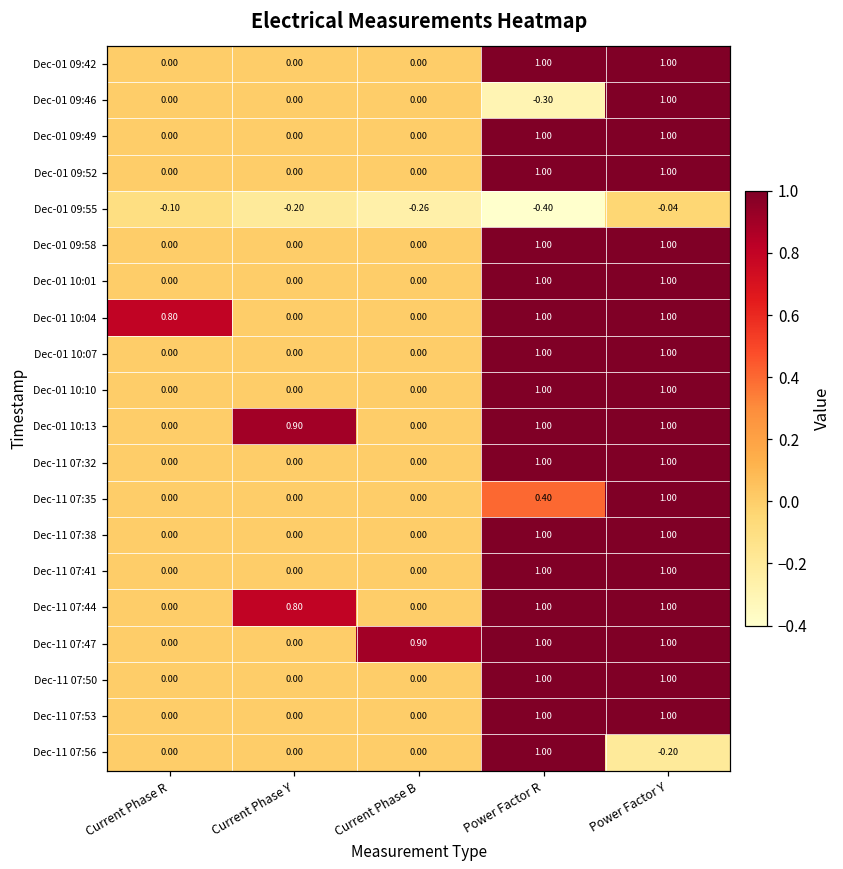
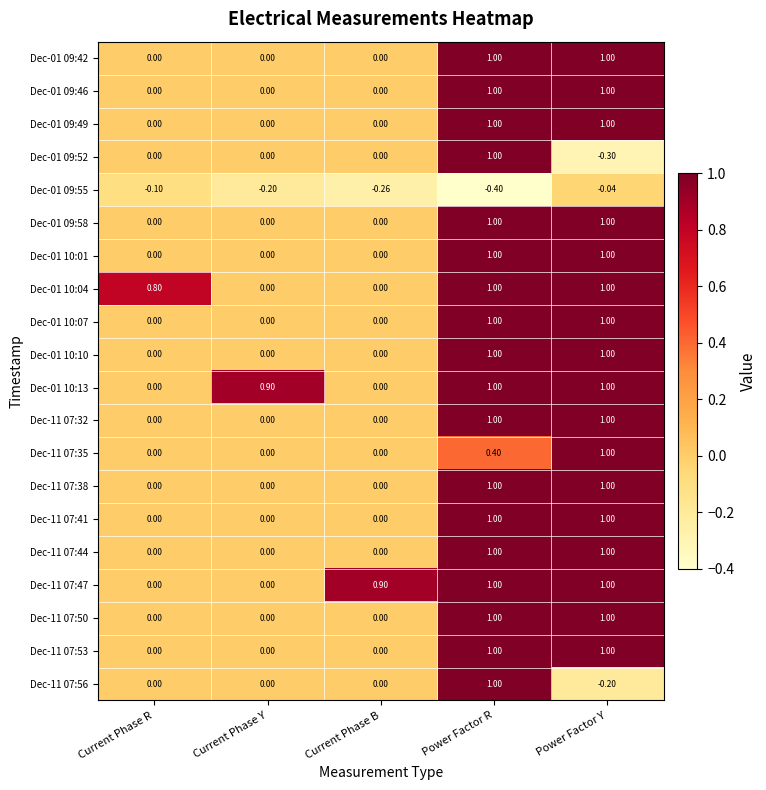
Dec-01 09:46, Power Factor R: -0.30 -> 1.00
Dec-01 09:52, Power Factor Y: 1.00 -> -0.30
Dec-11 07:44, Current Phase Y: 0.80 -> 0.00
